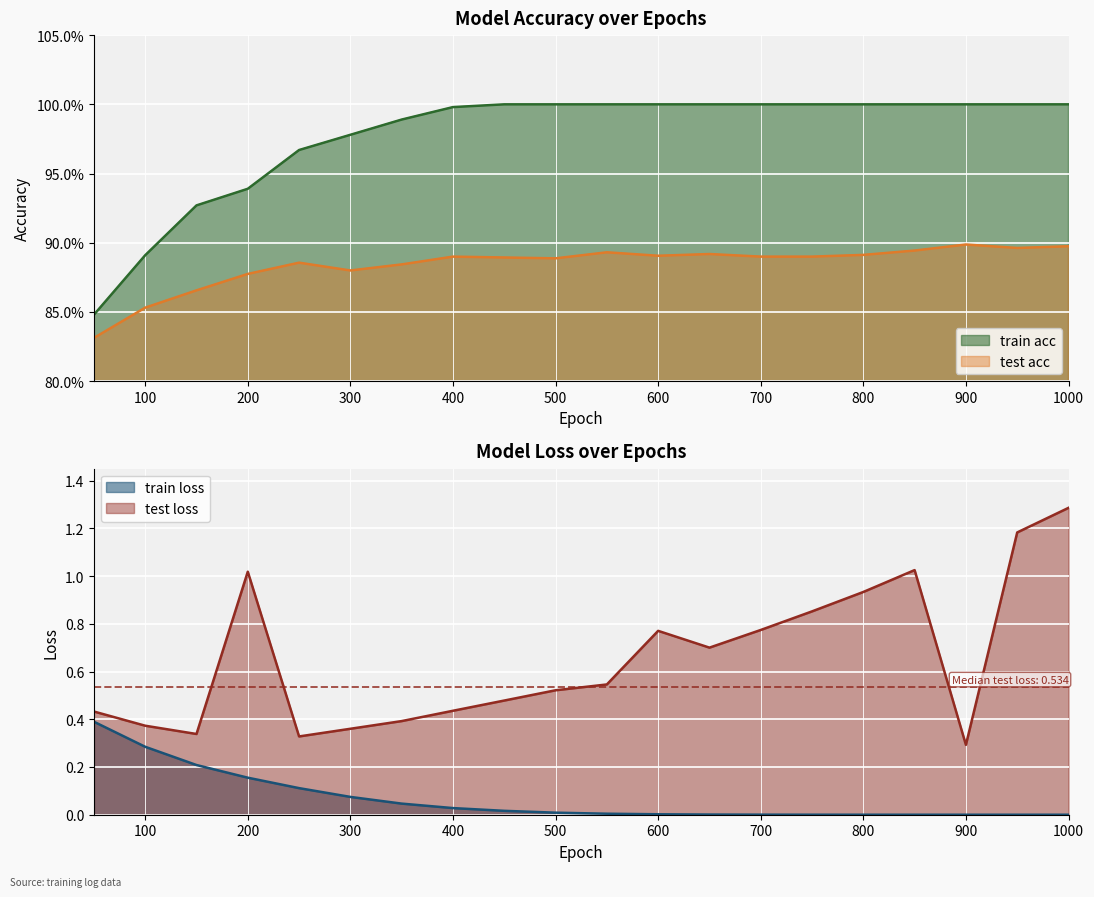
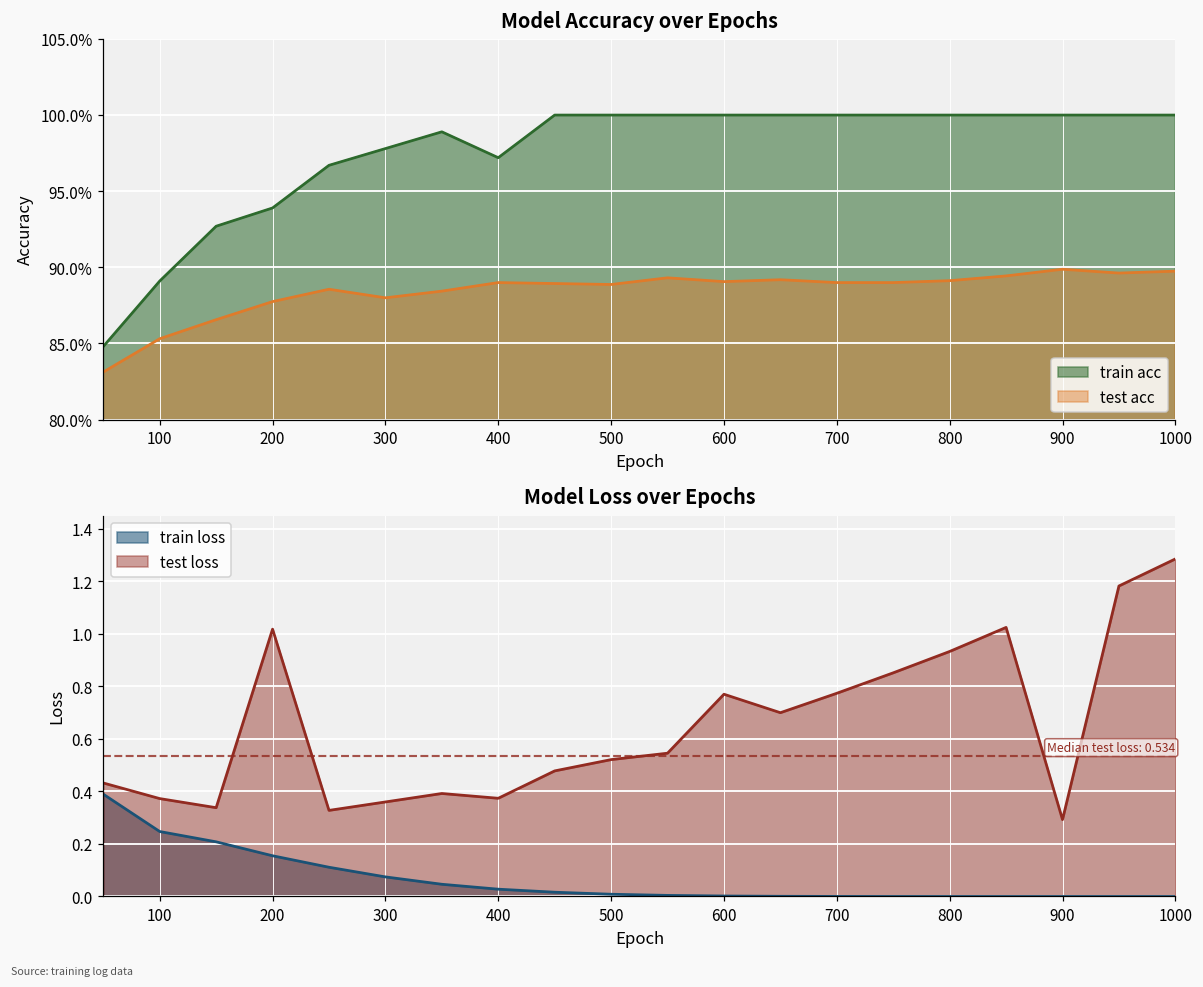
Model Accuracy over Epochs, train acc, 400: 99.8% -> 97.2%
Model Loss over Epochs, train loss, 100: 0.28 -> 0.25
Model Loss over Epochs, test loss, 400: 0.44 -> 0.37
